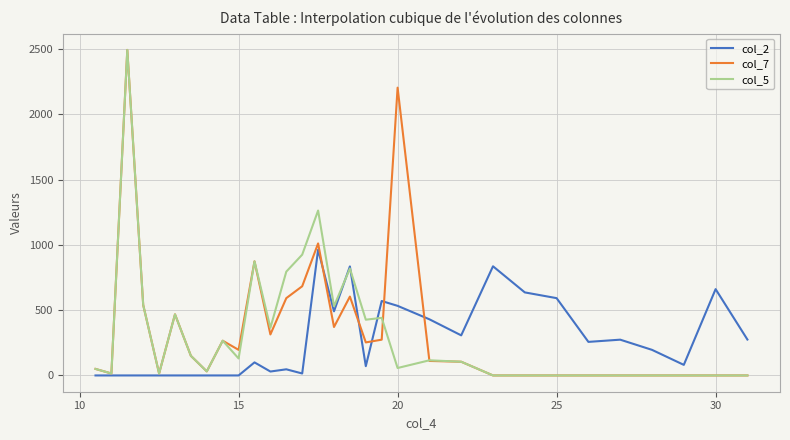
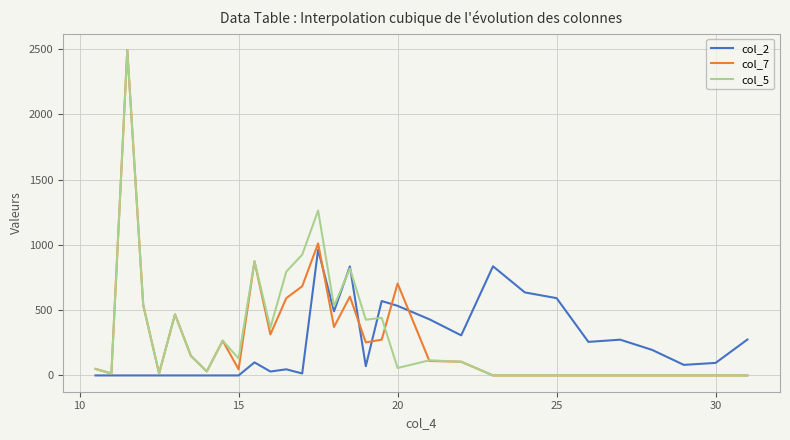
col_7, 15: 200 -> 50
col_7, 20: 2200 -> 700
col_2, 30: 660 -> 100
